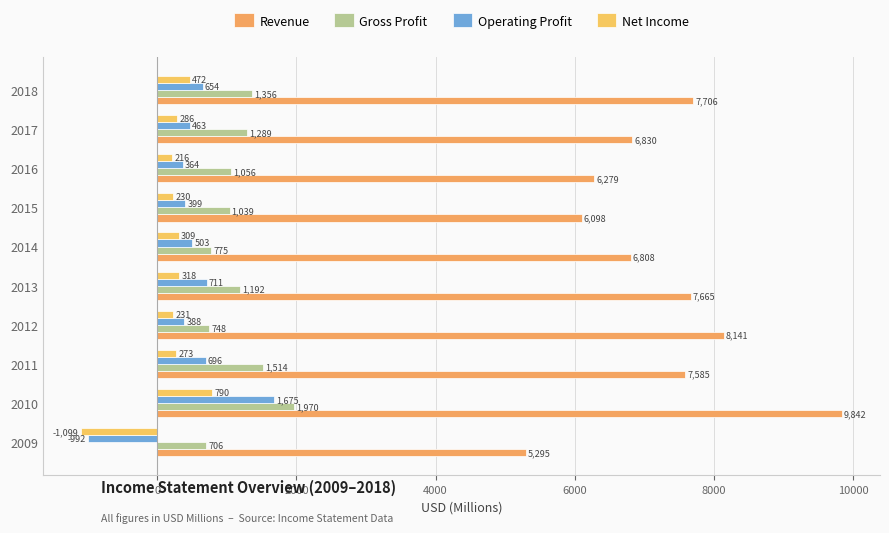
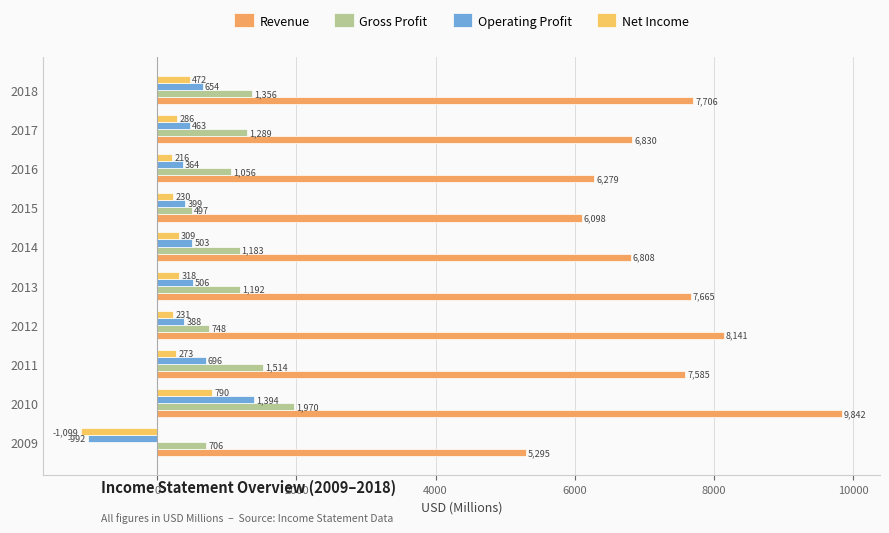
Gross Profit, 2015: 1,039 -> 497
Gross Profit, 2014: 775 -> 1,183
Operating Profit, 2013: 711 -> 506
Operating Profit, 2010: 1,675 -> 1,394
